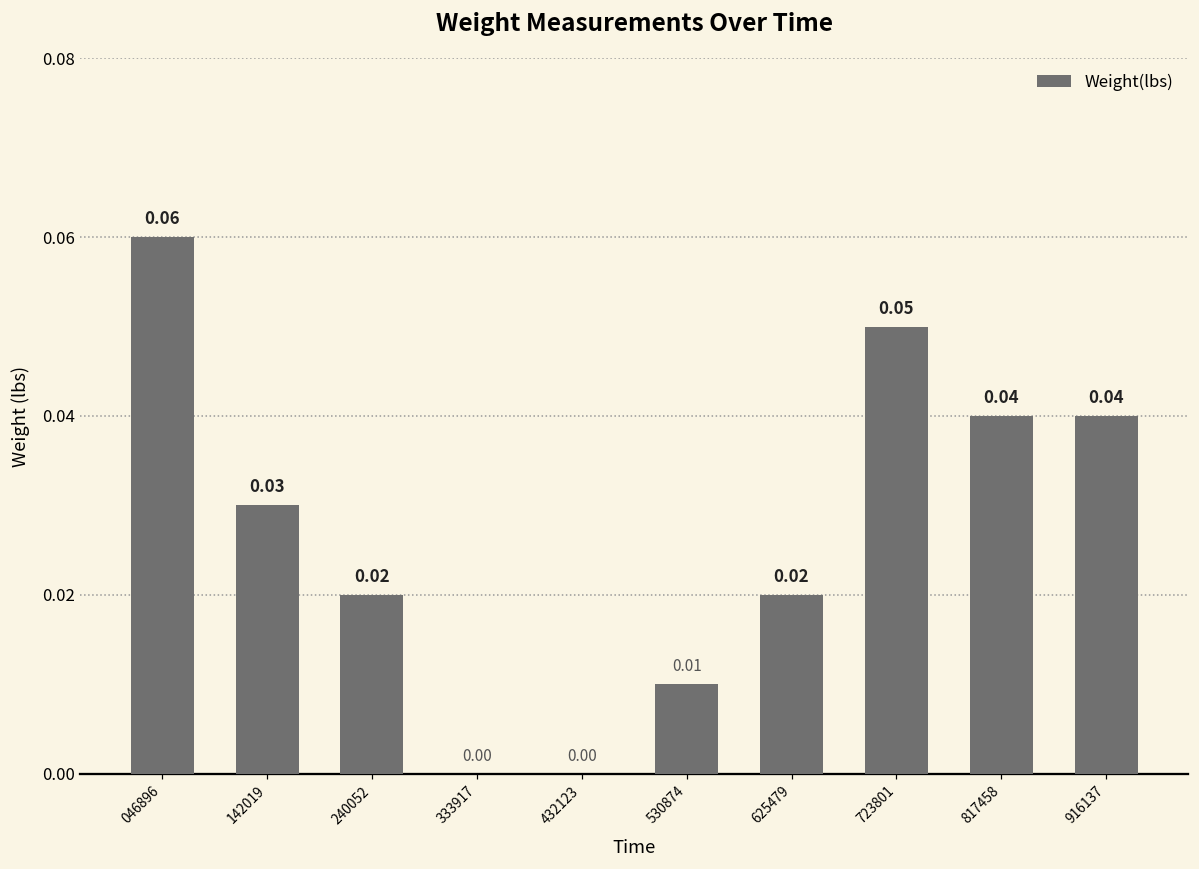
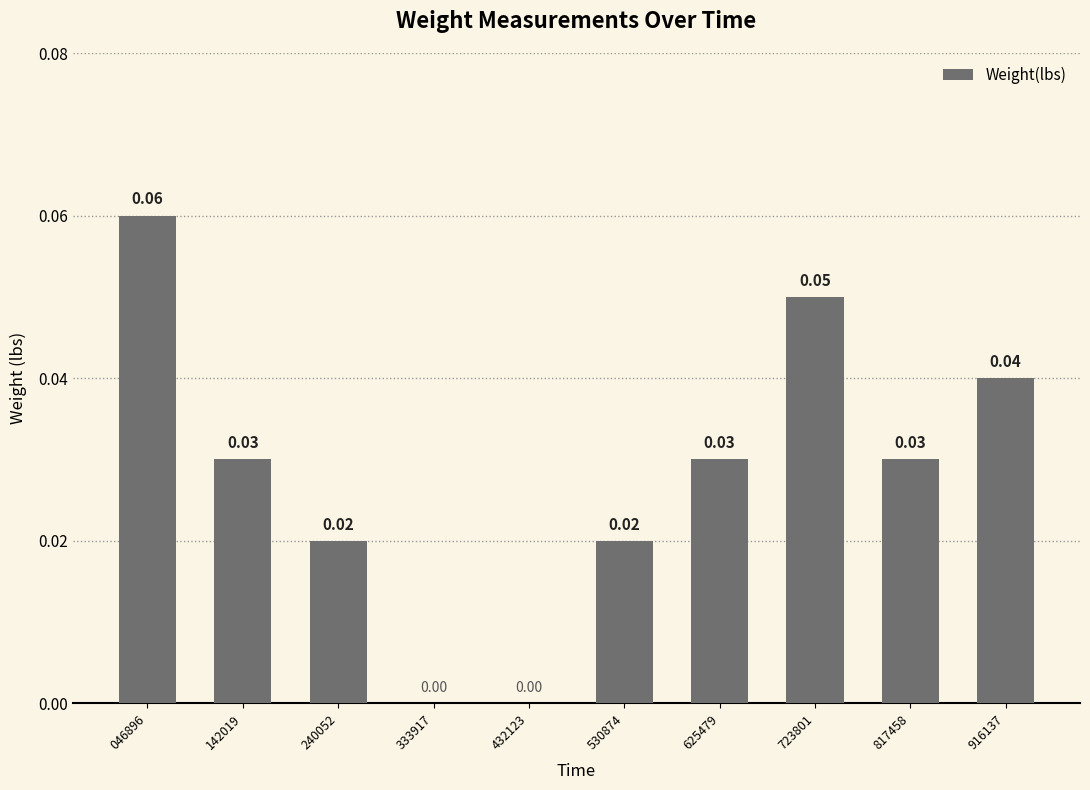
530874: 0.01 -> 0.02
625479: 0.02 -> 0.03
817458: 0.04 -> 0.03
